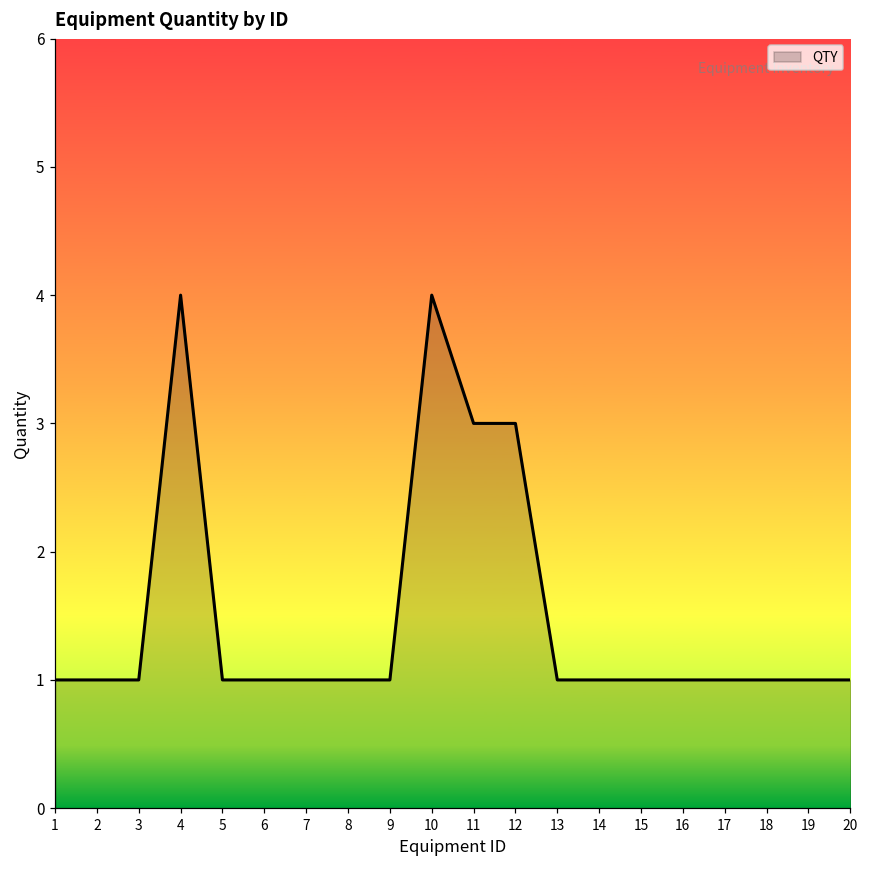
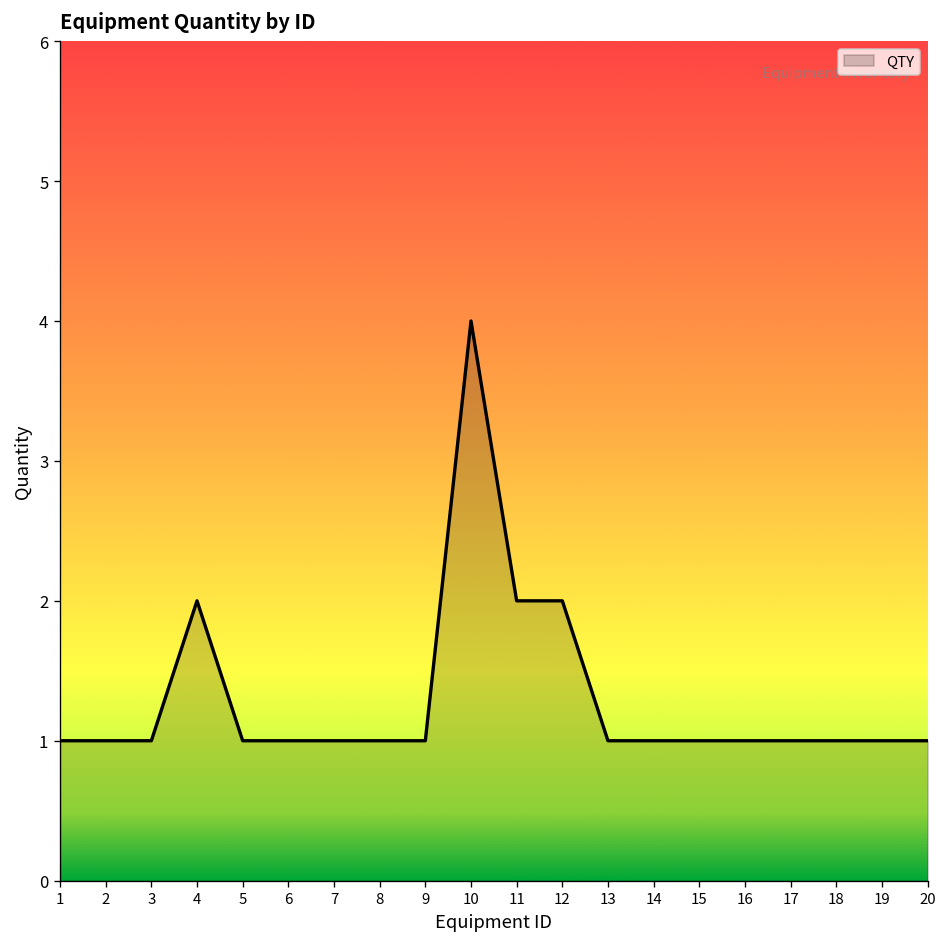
4: 4 -> 2
11: 3 -> 2
12: 3 -> 2
